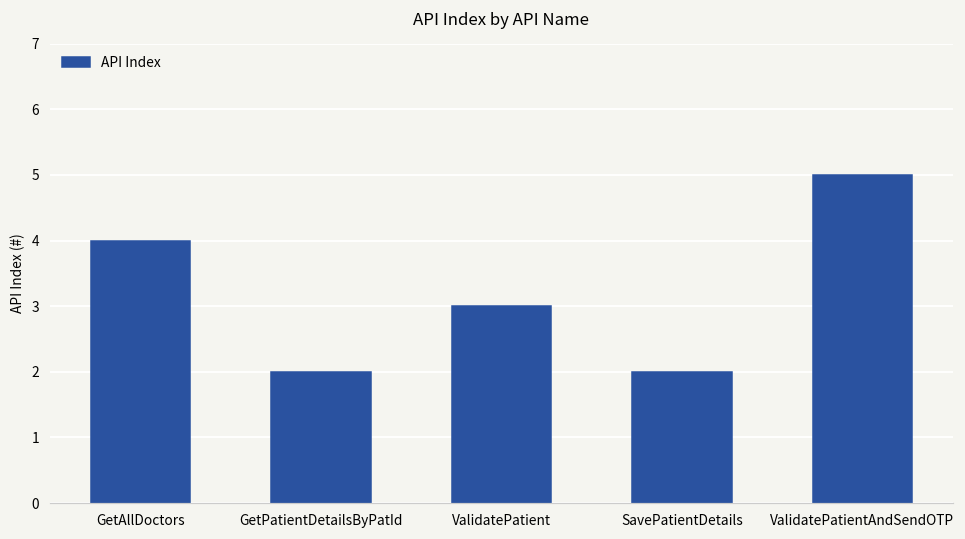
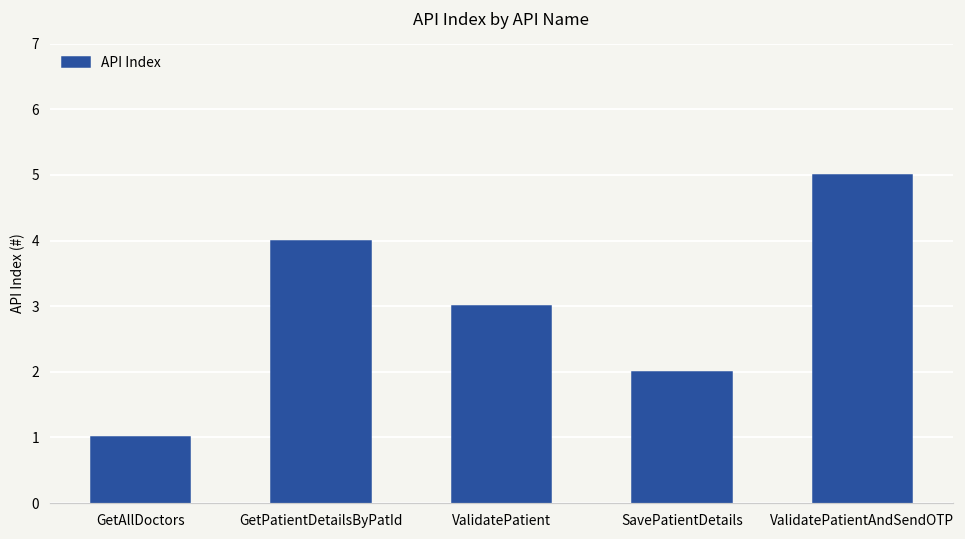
GetAllDoctors: 4 -> 1
GetPatientDetailsByPatId: 2 -> 4
